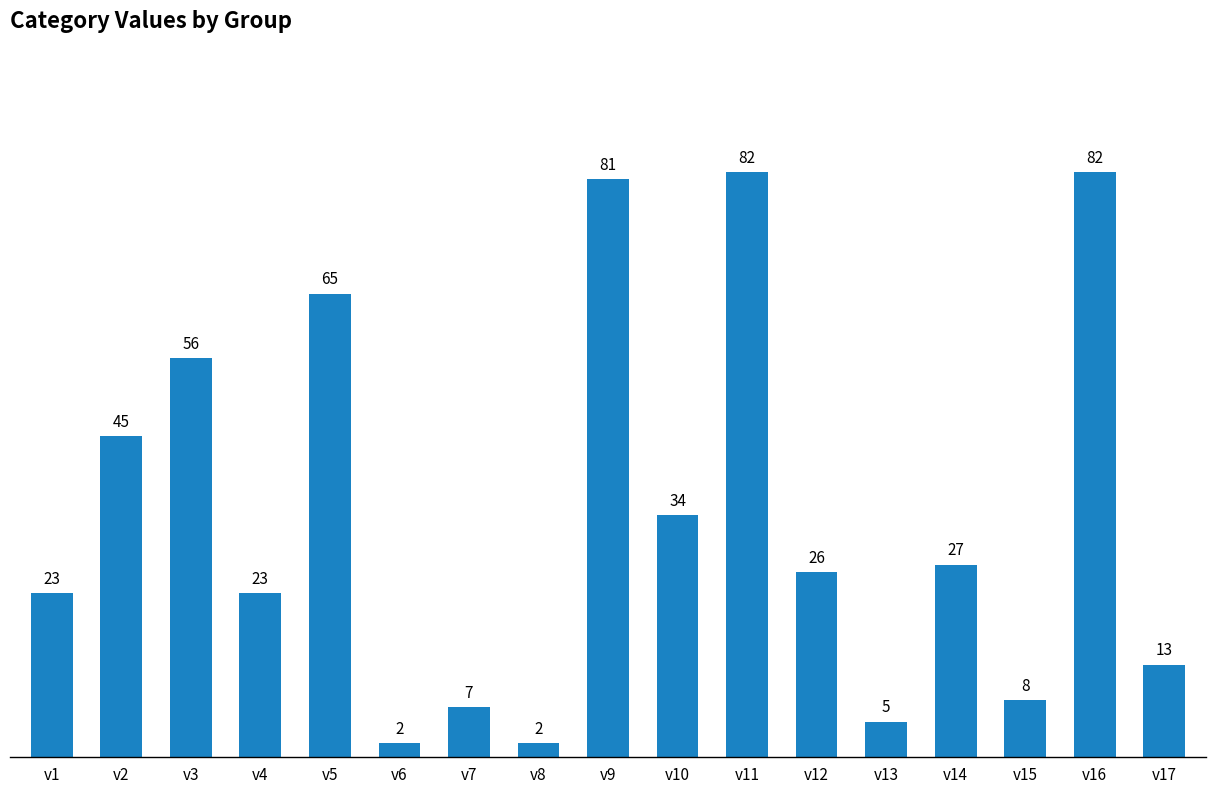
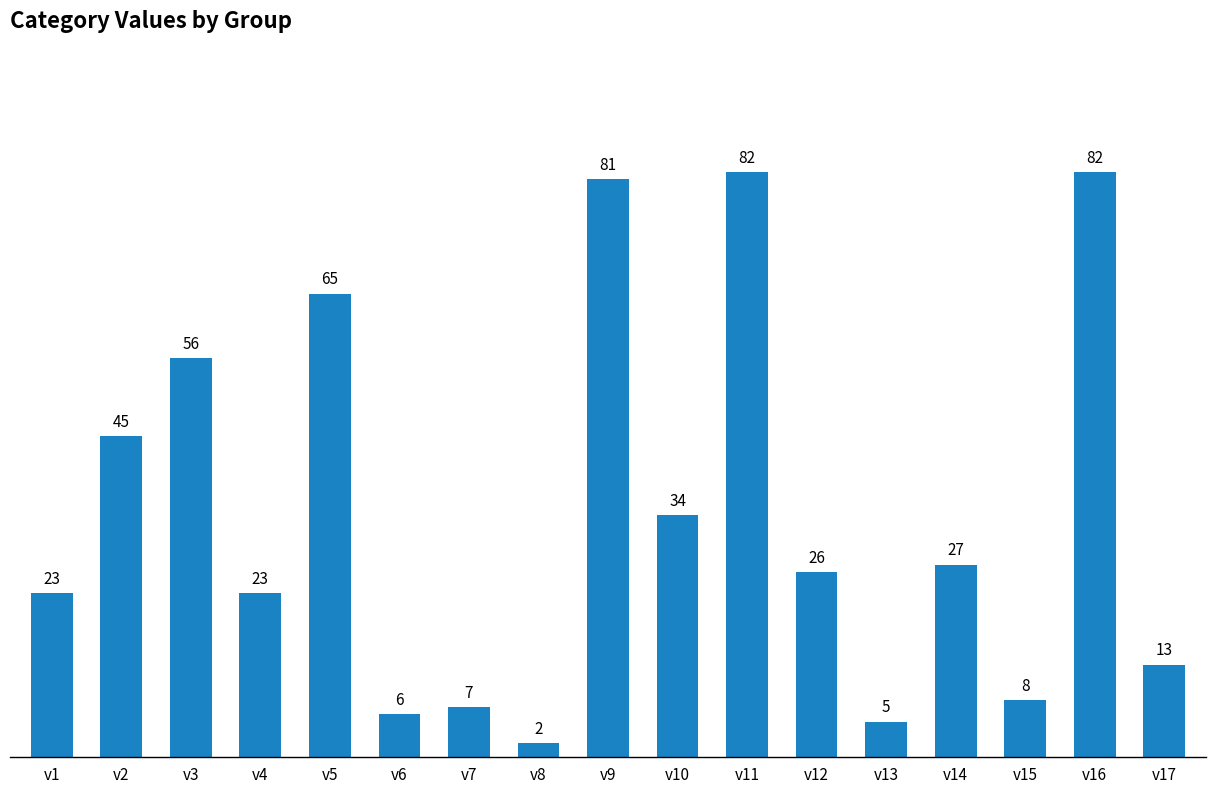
v6: 2 -> 6
